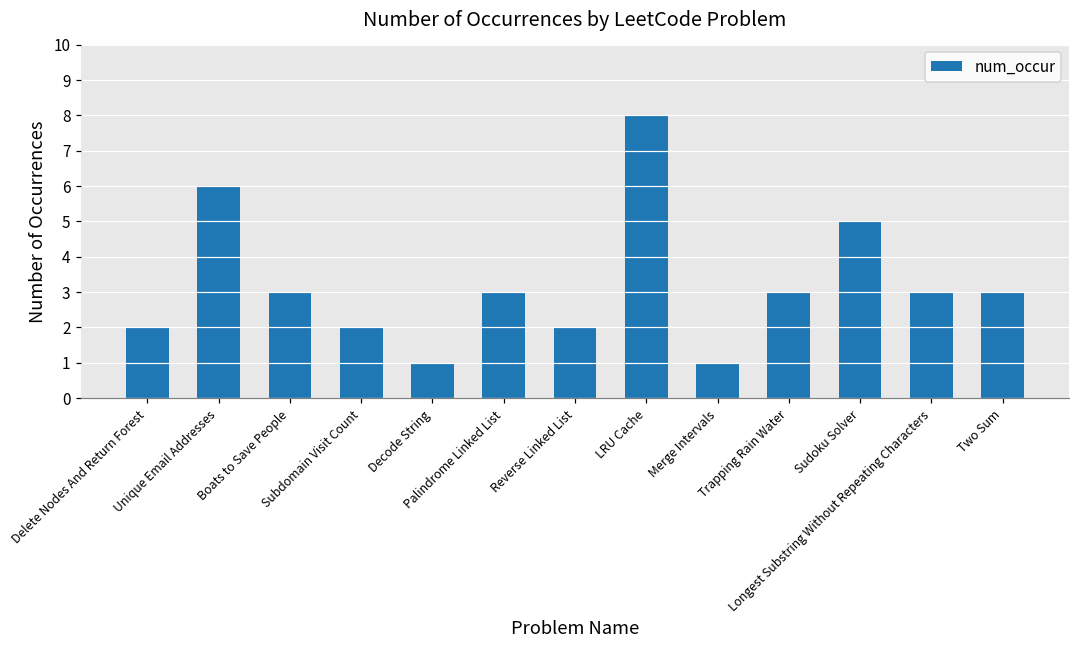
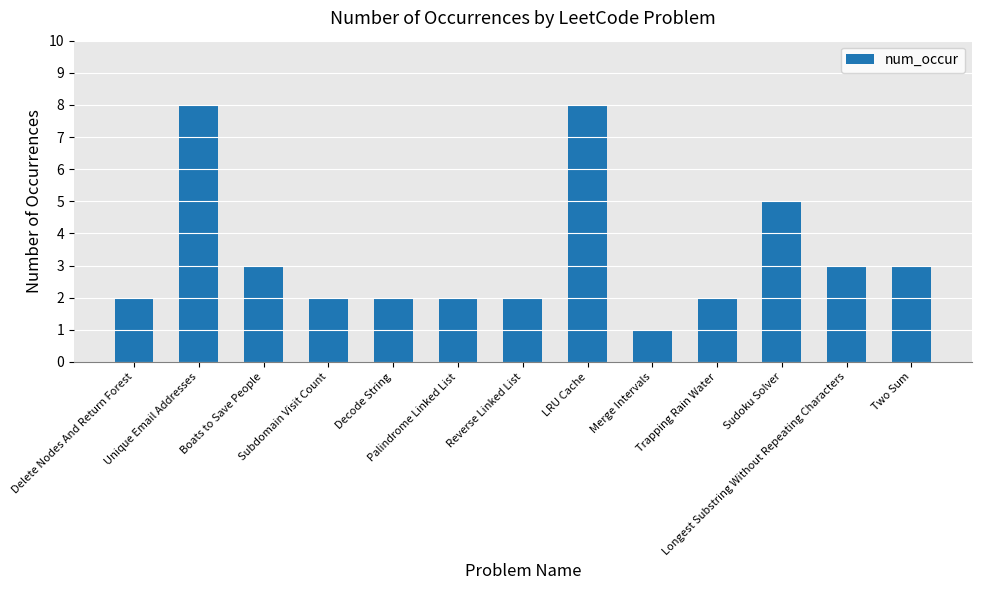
Unique Email Addresses: 6 -> 8
Decode String: 1 -> 2
Palindrome Linked List: 3 -> 2
Trapping Rain Water: 3 -> 2
